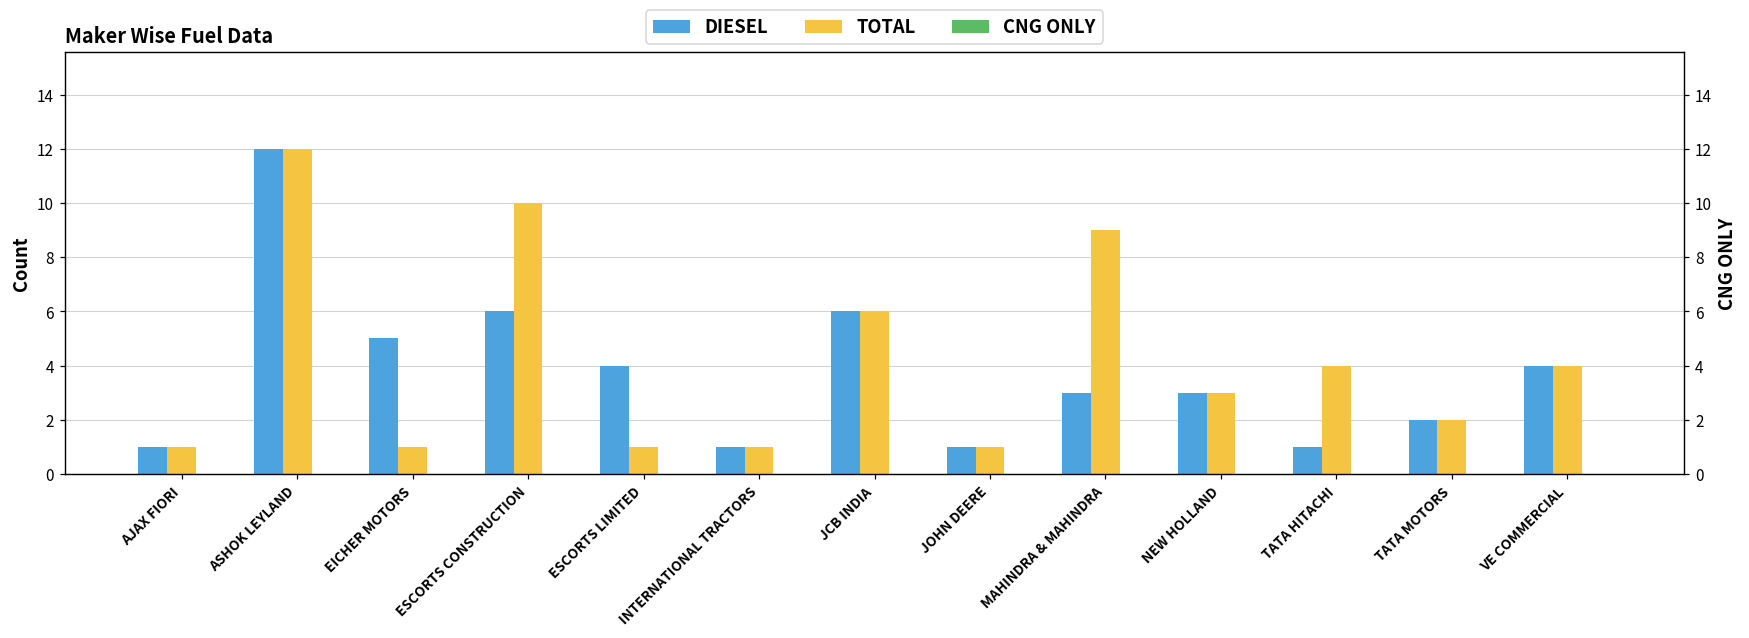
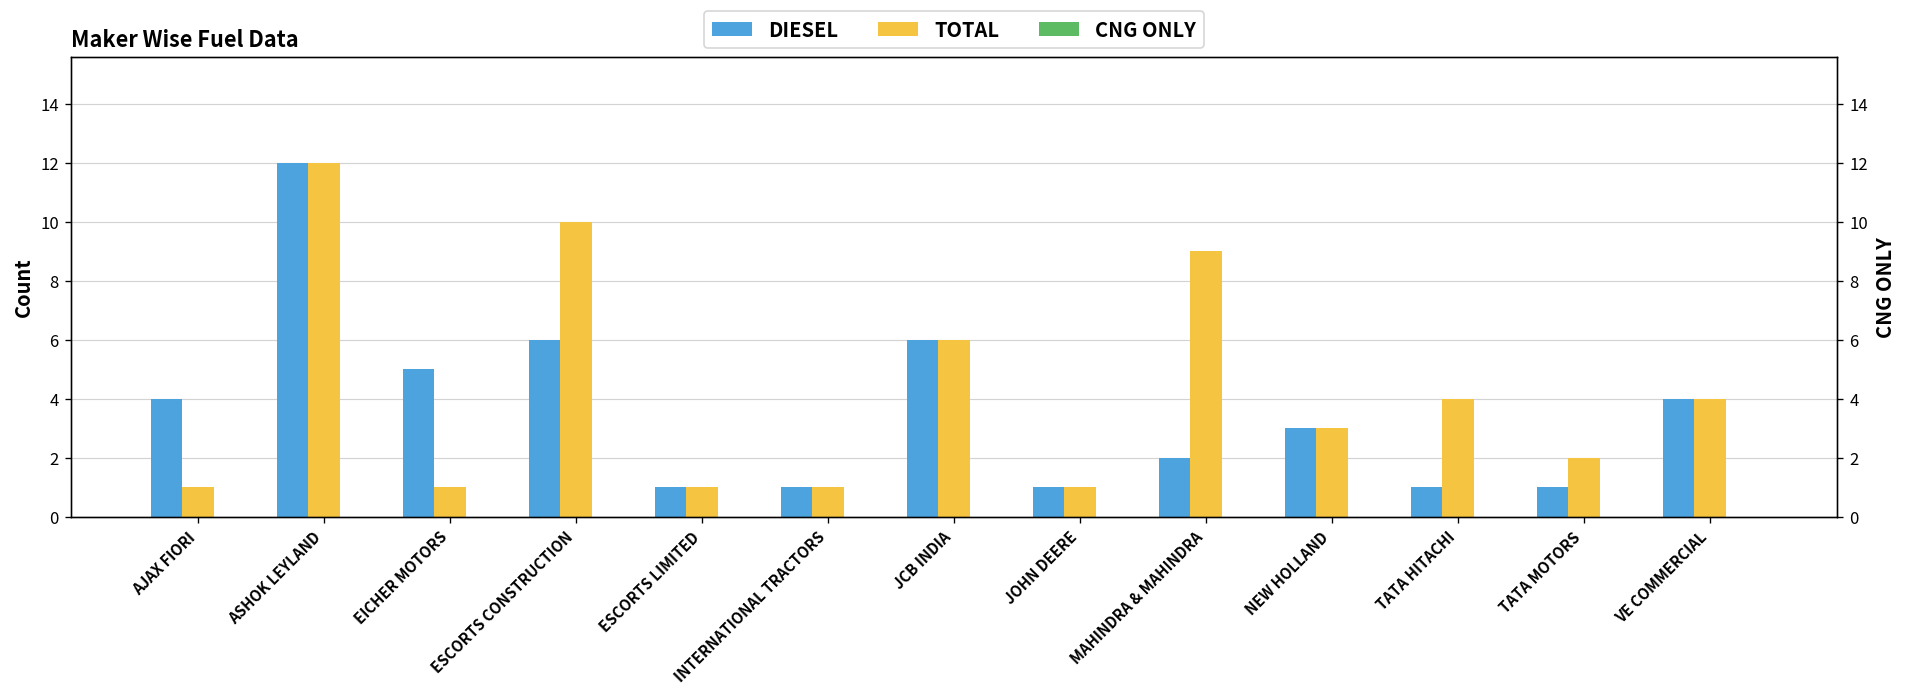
DIESEL, AJAX FIORI: 1 -> 4
DIESEL, ESCORTS LIMITED: 4 -> 1
DIESEL, MAHINDRA & MAHINDRA: 3 -> 2
DIESEL, TATA MOTORS: 2 -> 1
